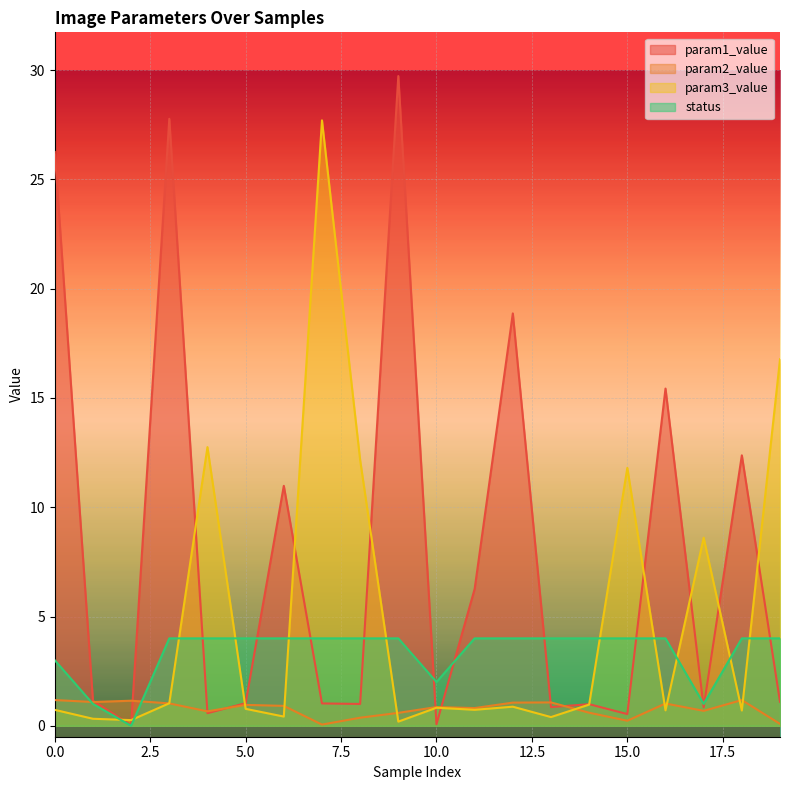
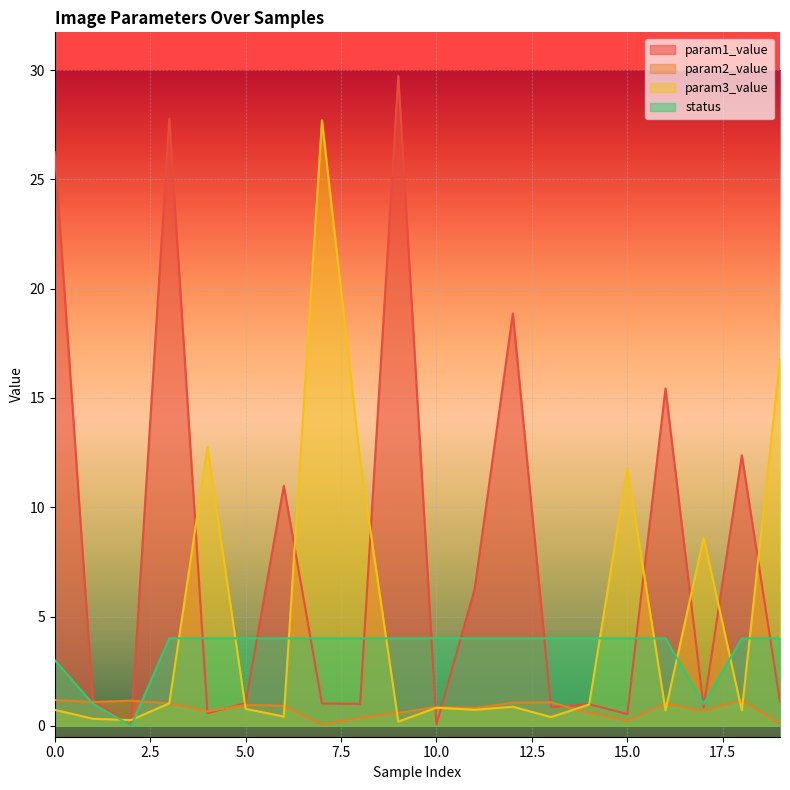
status, 10.0: 2 -> 4
